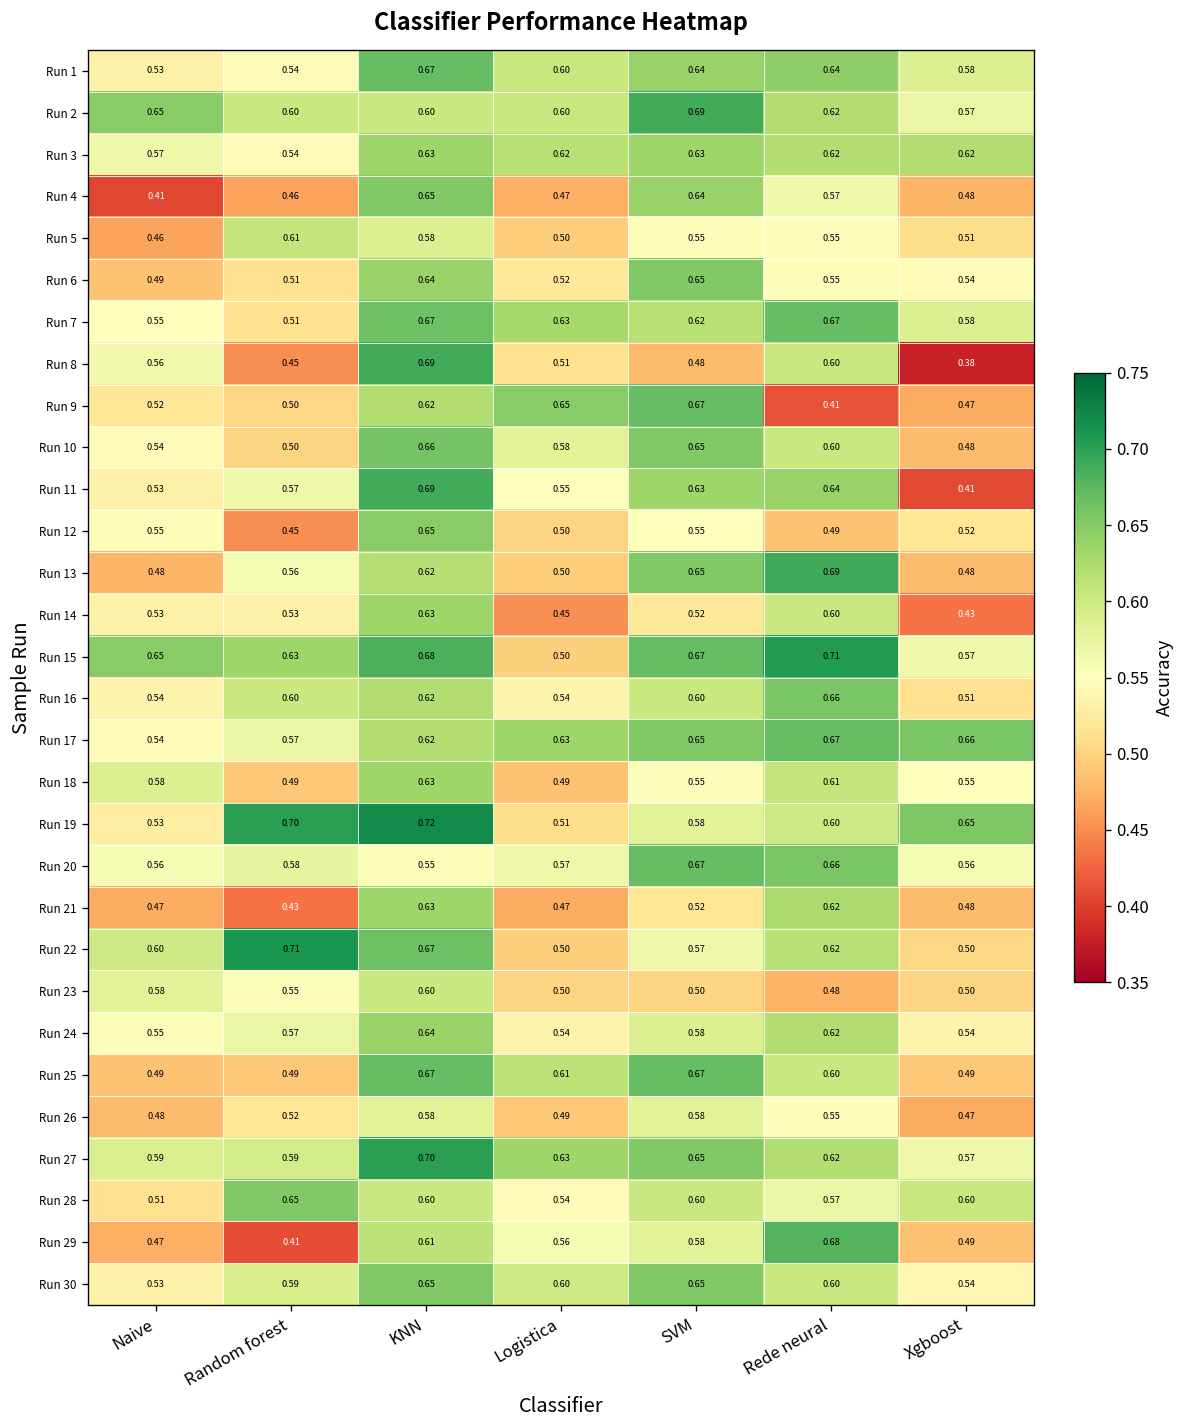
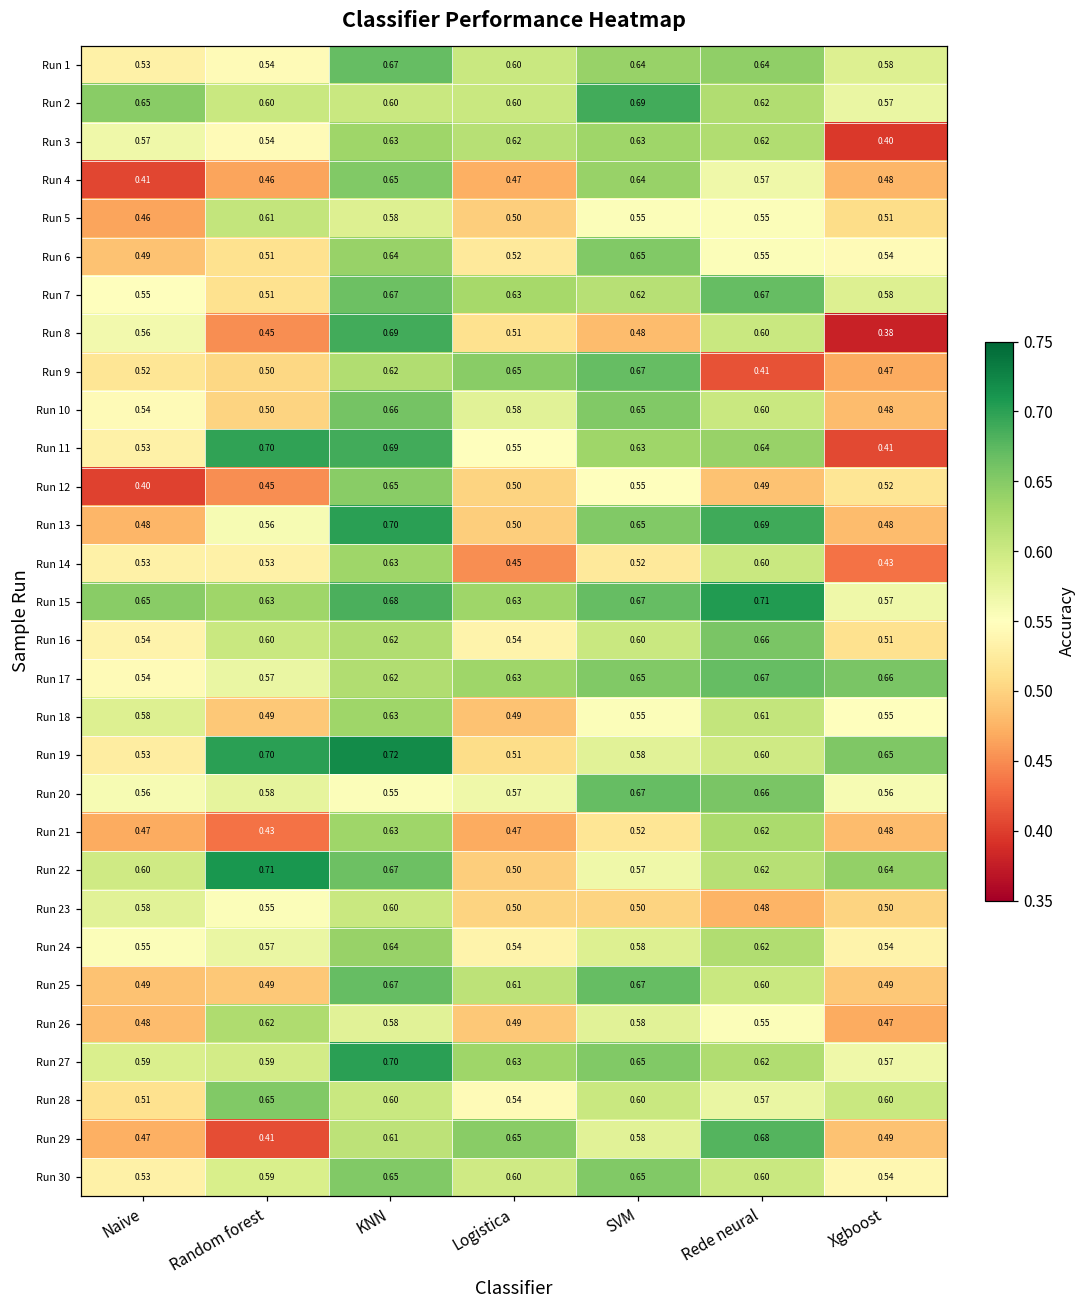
Run 3, Xgboost: 0.62 -> 0.40
Run 11, Random forest: 0.57 -> 0.70
Run 12, Naive: 0.55 -> 0.40
Run 13, KNN: 0.62 -> 0.70
Run 15, Logistica: 0.50 -> 0.63
Run 22, Xgboost: 0.50 -> 0.64
Run 26, Random forest: 0.52 -> 0.62
Run 29, Logistica: 0.56 -> 0.65
